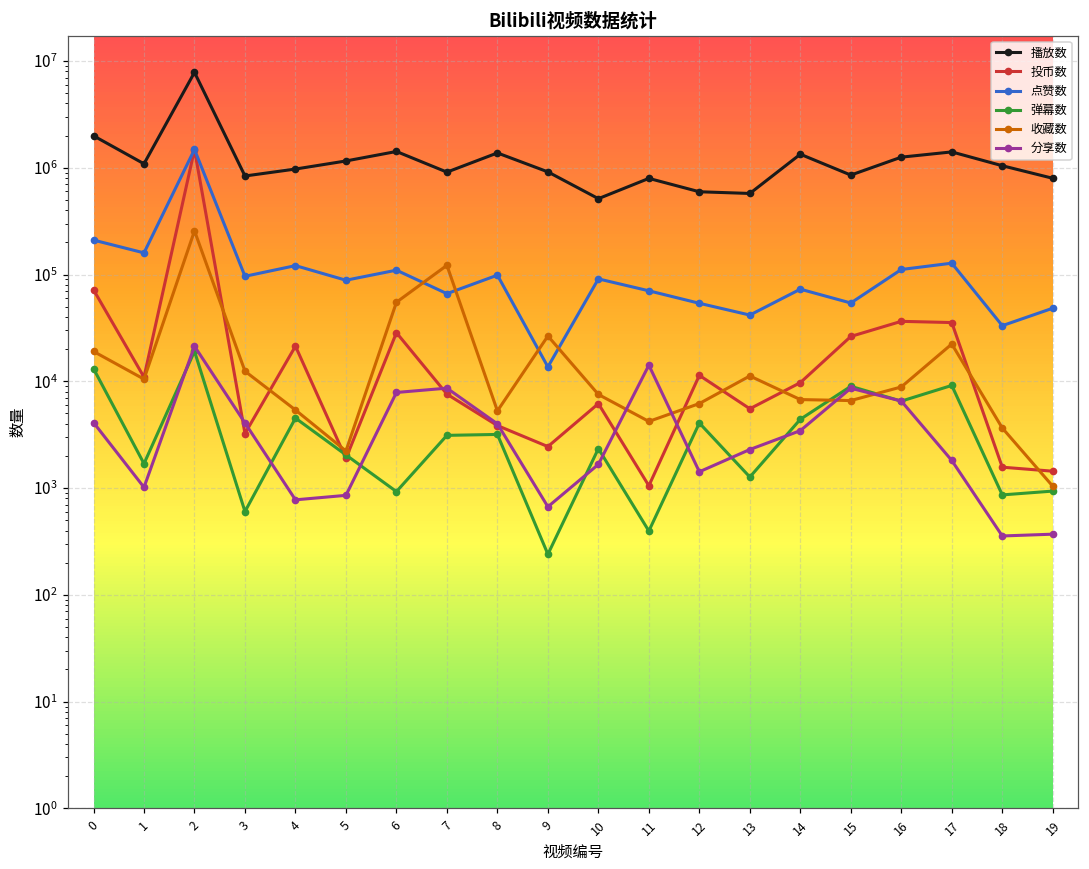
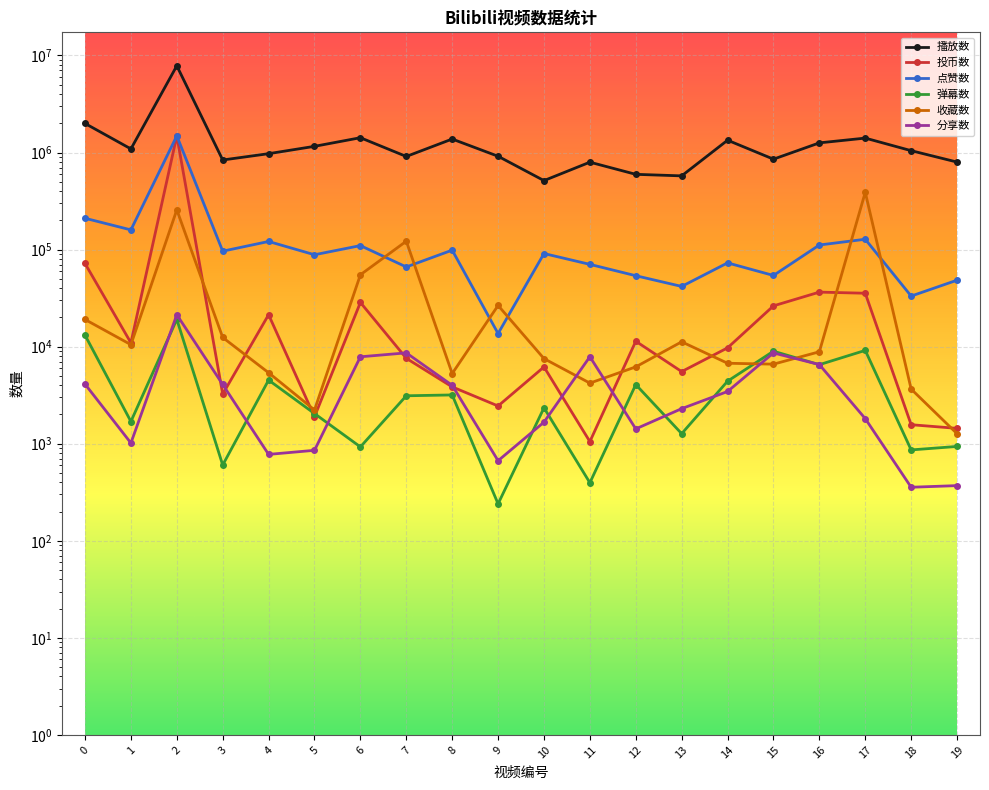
分享数, 11: 14000 -> 8000
收藏数, 17: 22000 -> 390000
收藏数, 19: 1000 -> 1300
